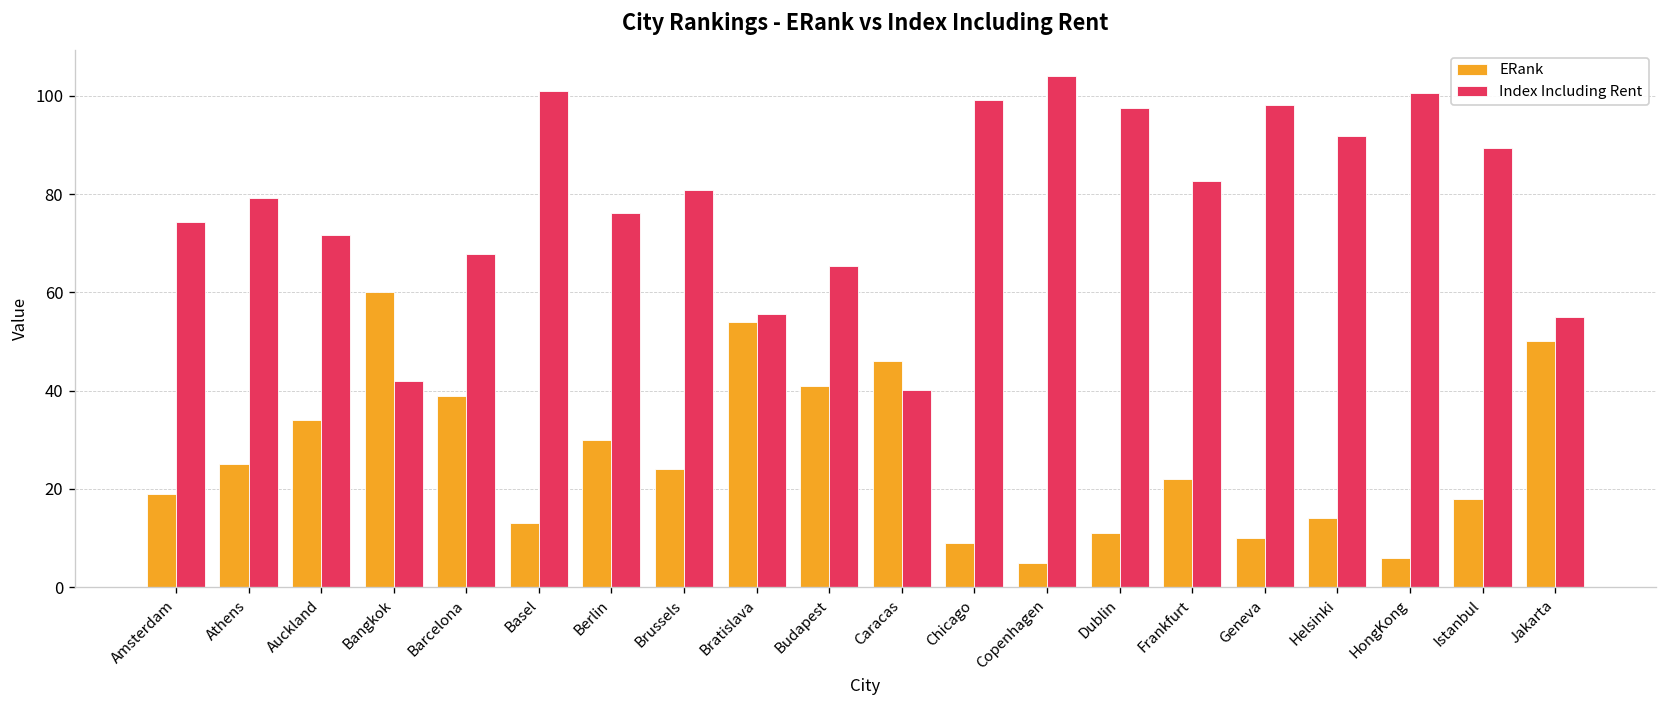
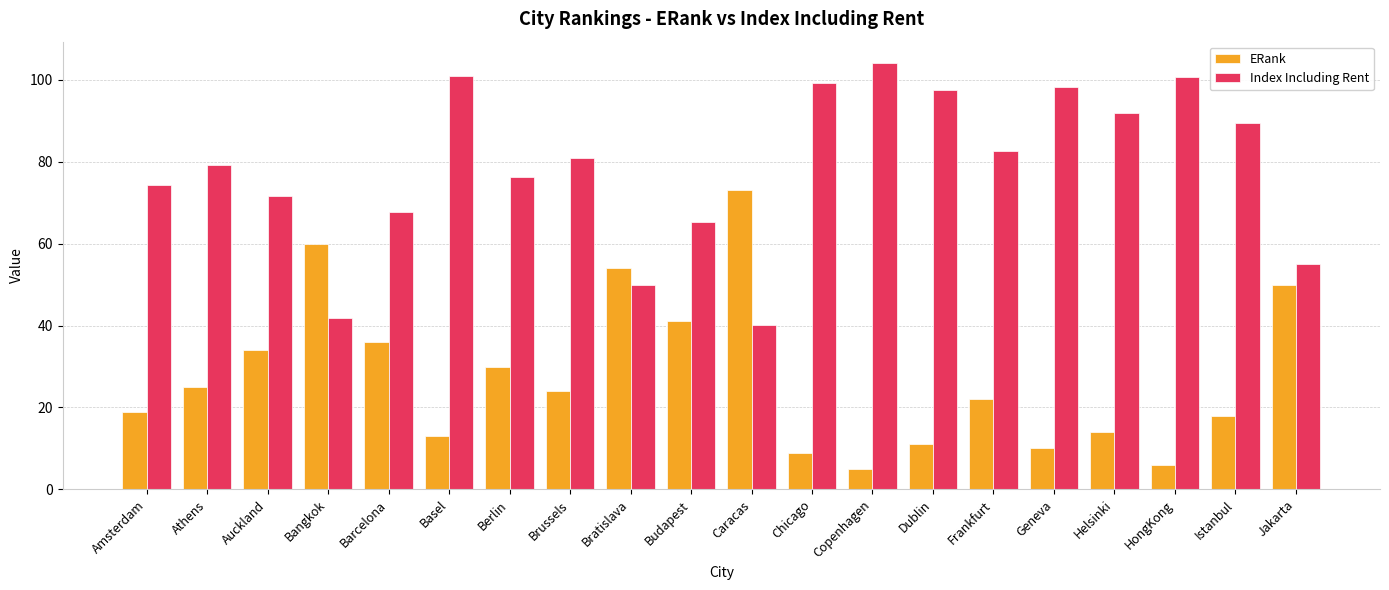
ERank, Barcelona: 39 -> 36
Index Including Rent, Bratislava: 56 -> 50
ERank, Caracas: 46 -> 73
